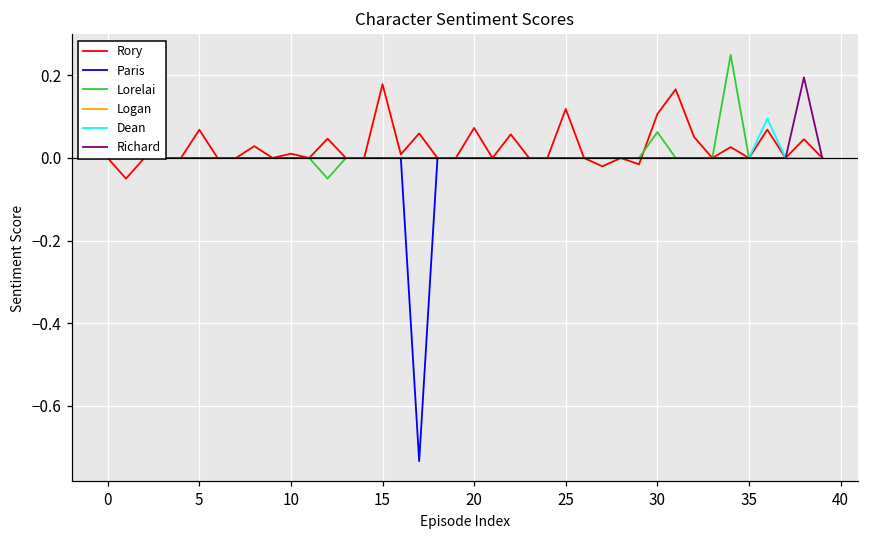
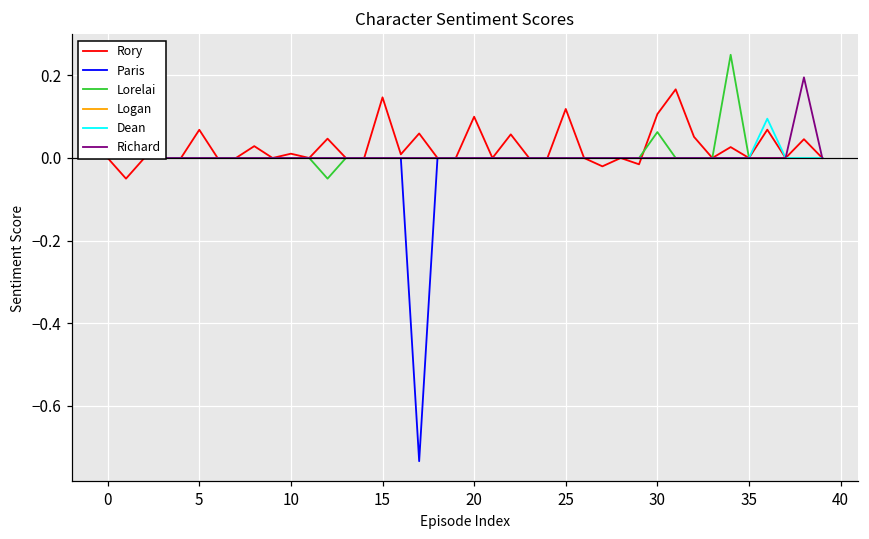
Rory, 15: 0.18 -> 0.15
Rory, 20: 0.07 -> 0.10
